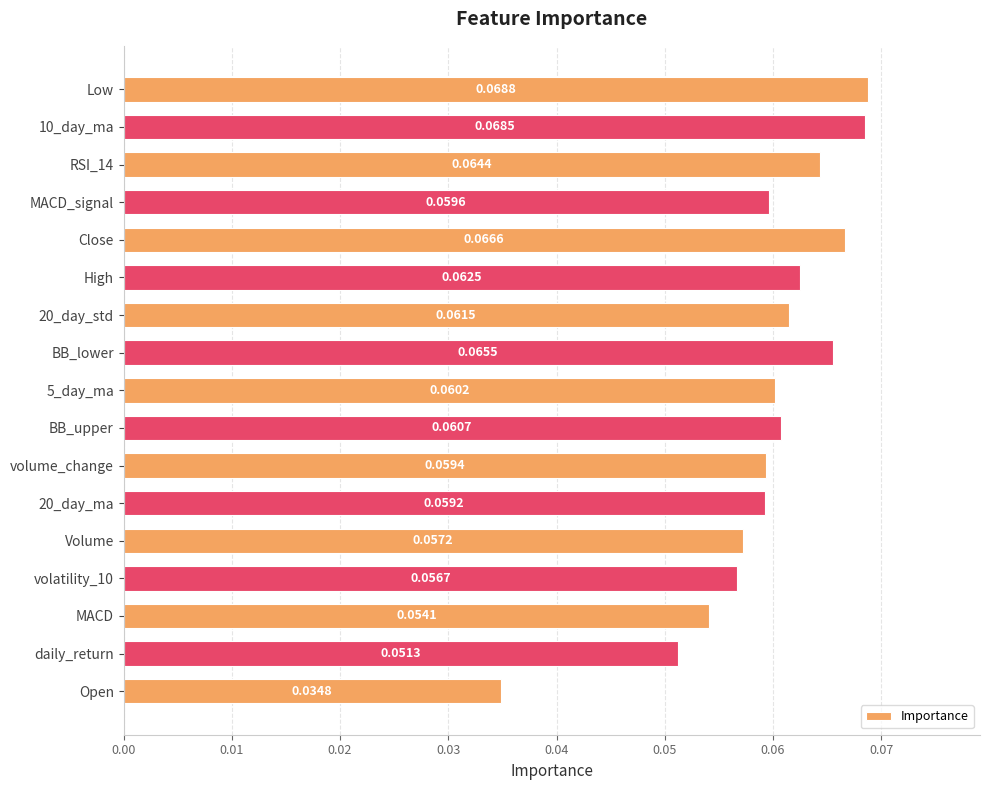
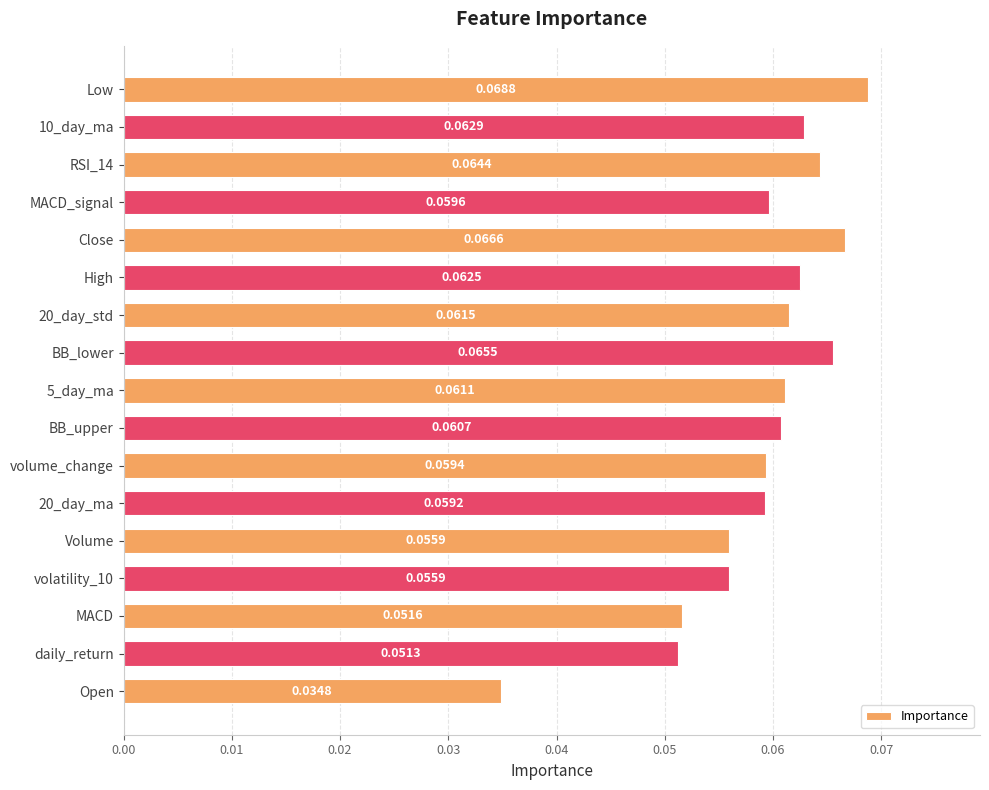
10_day_ma: 0.0685 -> 0.0629
5_day_ma: 0.0602 -> 0.0611
Volume: 0.0572 -> 0.0559
volatility_10: 0.0567 -> 0.0559
MACD: 0.0541 -> 0.0516
